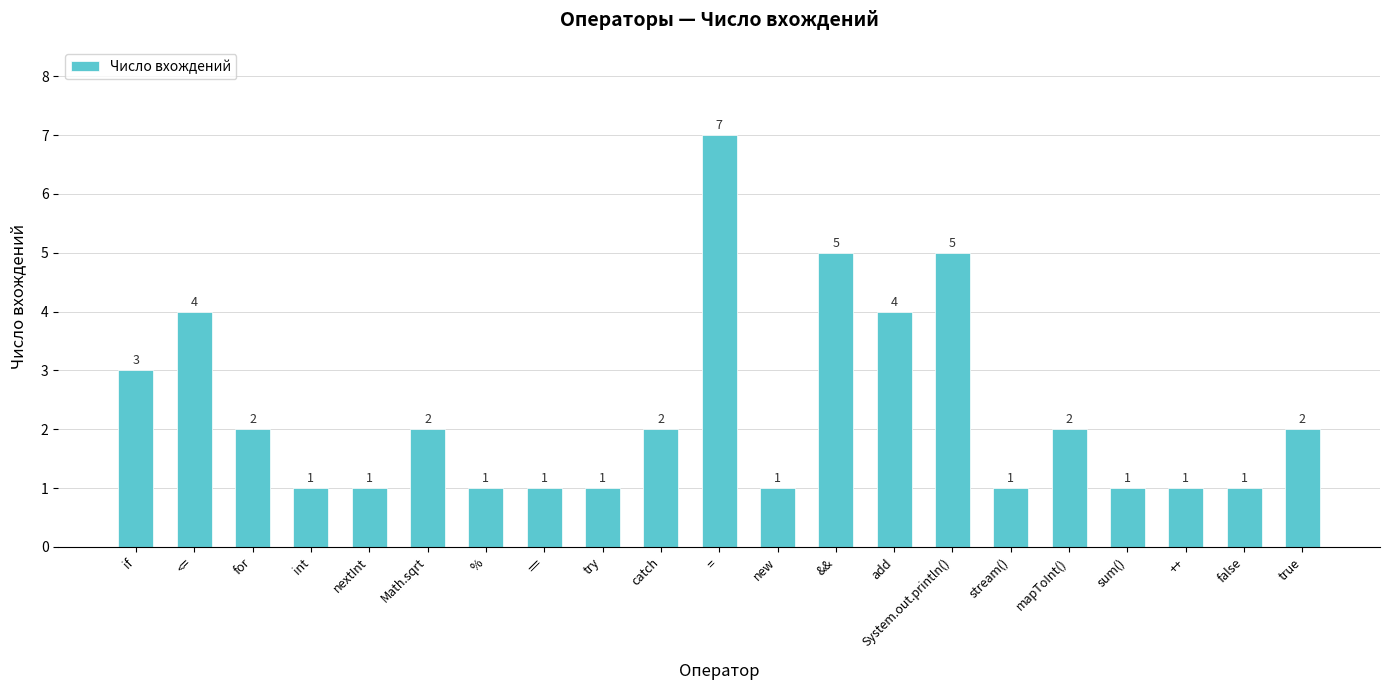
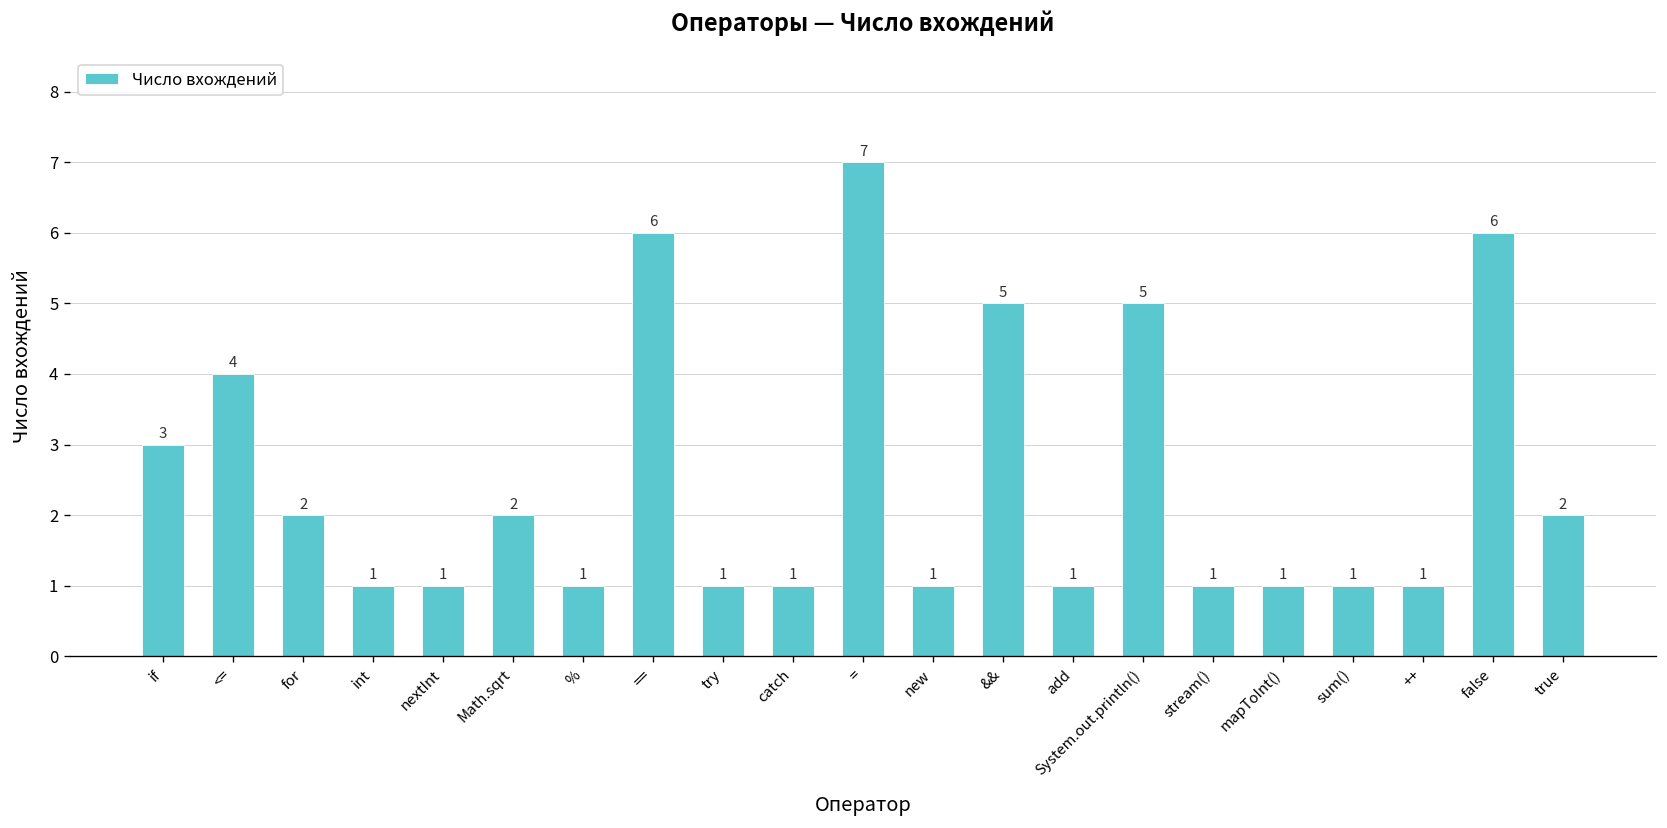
==: 1 -> 6
catch: 2 -> 1
add: 4 -> 1
mapToInt(): 2 -> 1
false: 1 -> 6
